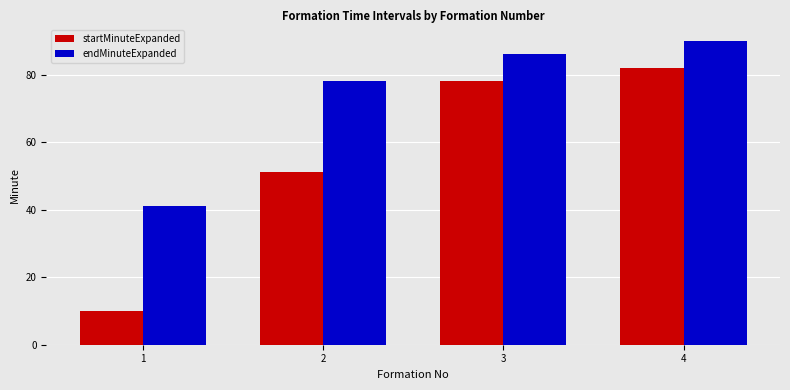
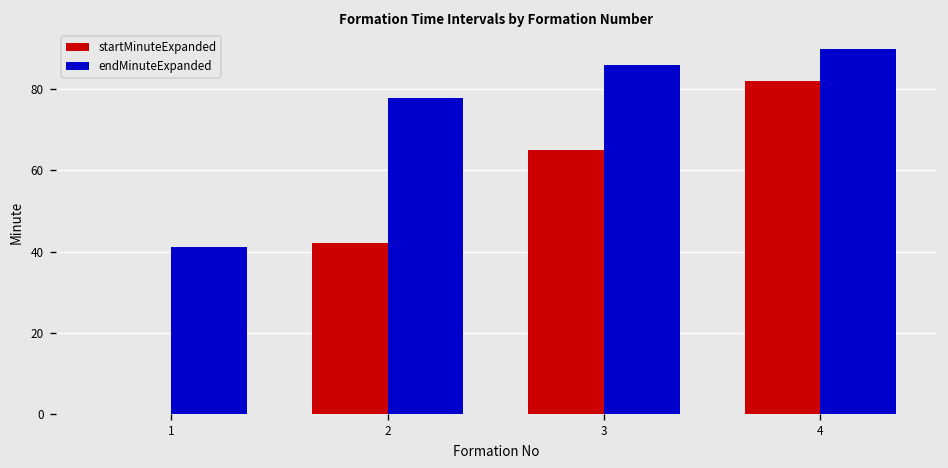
startMinuteExpanded, 1: 10 -> 0
startMinuteExpanded, 2: 51 -> 42
startMinuteExpanded, 3: 78 -> 65
